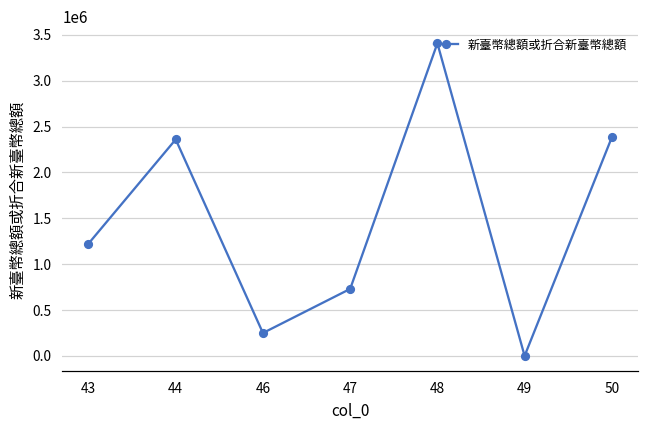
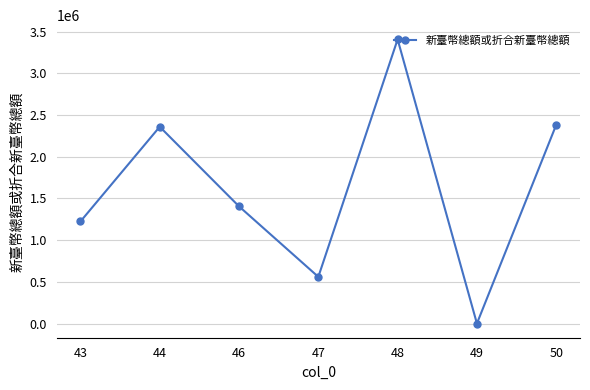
46: 200000 -> 1400000
47: 700000 -> 600000
